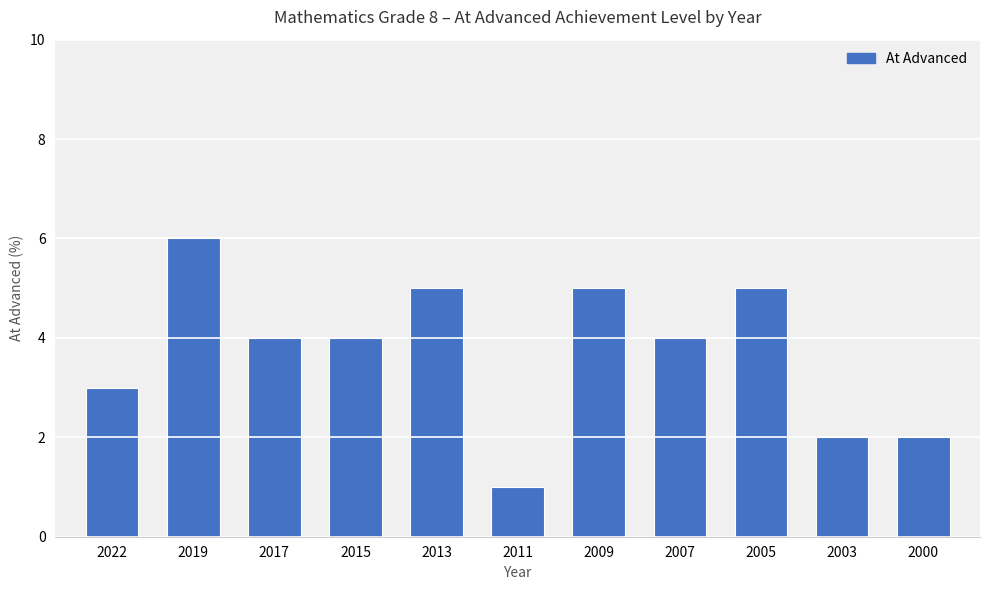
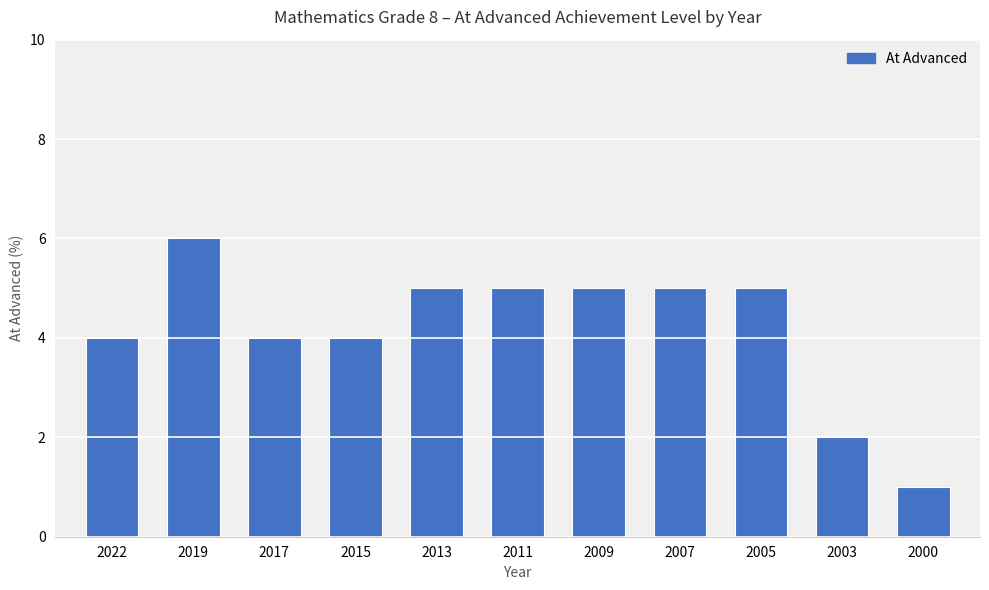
2022: 3 -> 4
2011: 1 -> 5
2007: 4 -> 5
2000: 2 -> 1
